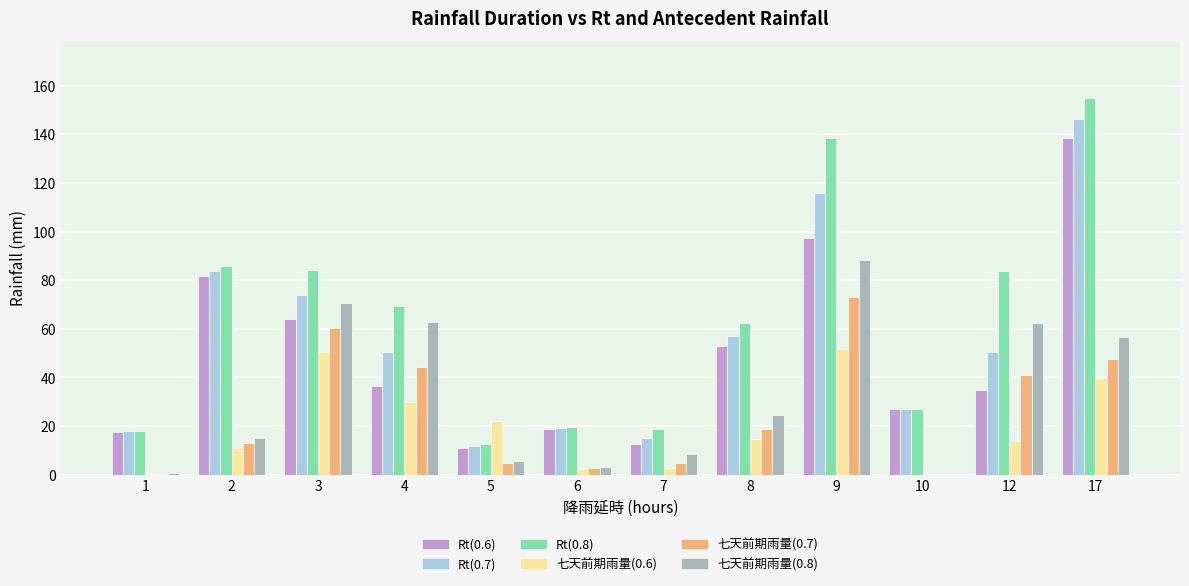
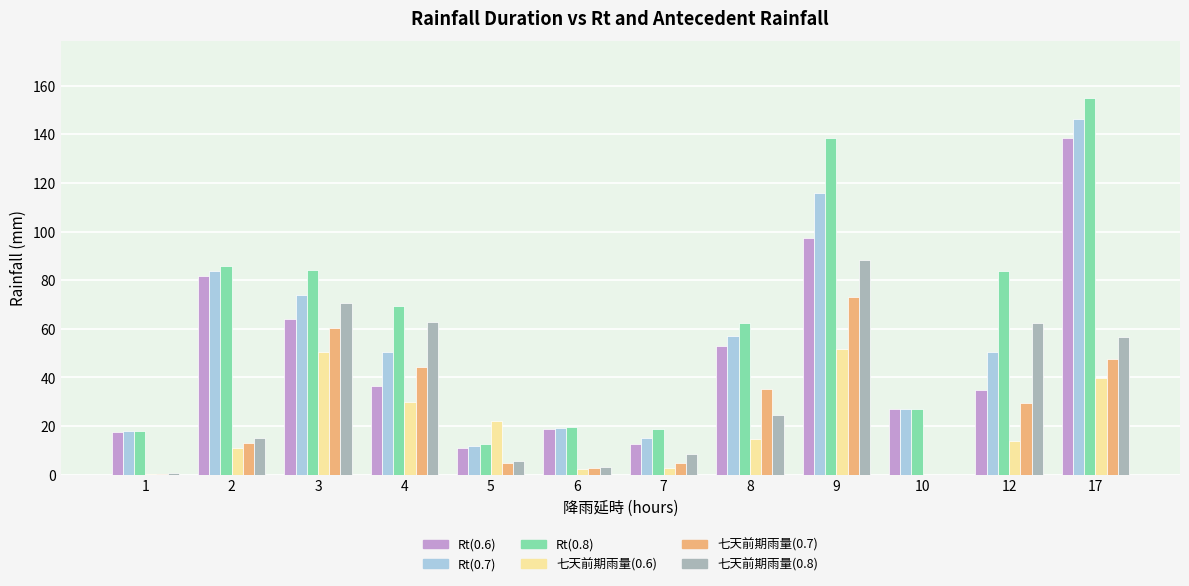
七天前期雨量(0.7), 8: 19 -> 35
七天前期雨量(0.7), 12: 41 -> 29
